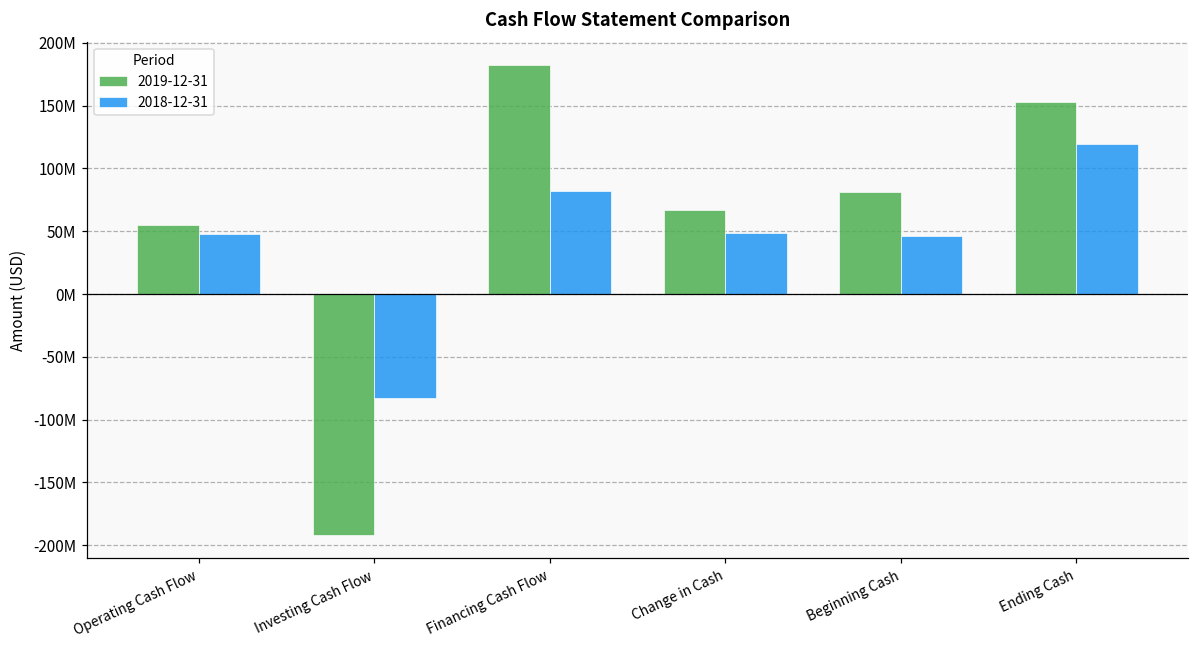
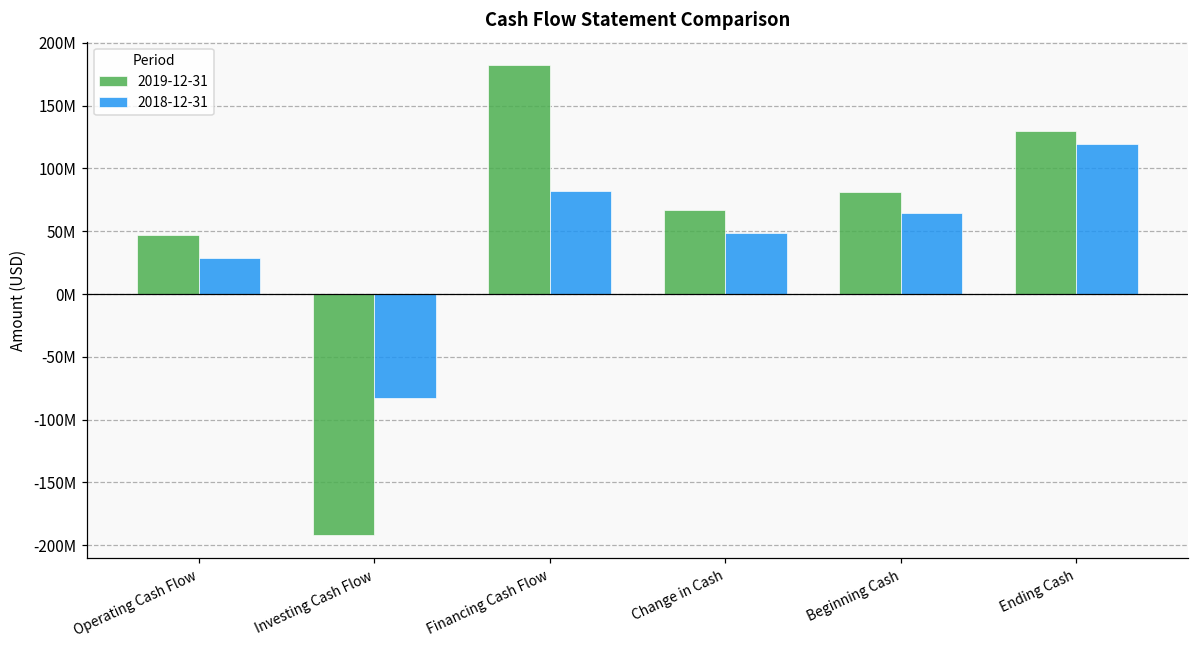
2019-12-31, Operating Cash Flow: 55000000 -> 47000000
2018-12-31, Operating Cash Flow: 48000000 -> 29000000
2018-12-31, Beginning Cash: 46000000 -> 64000000
2019-12-31, Ending Cash: 153000000 -> 129000000
